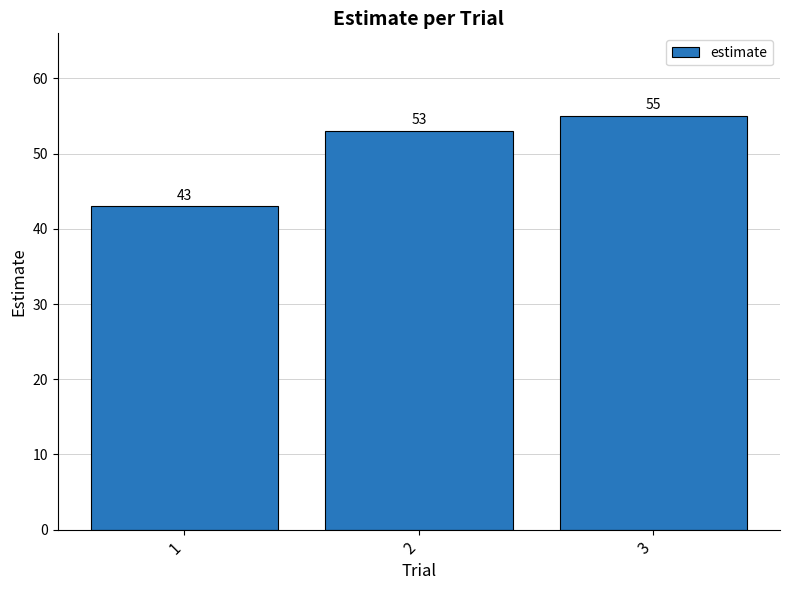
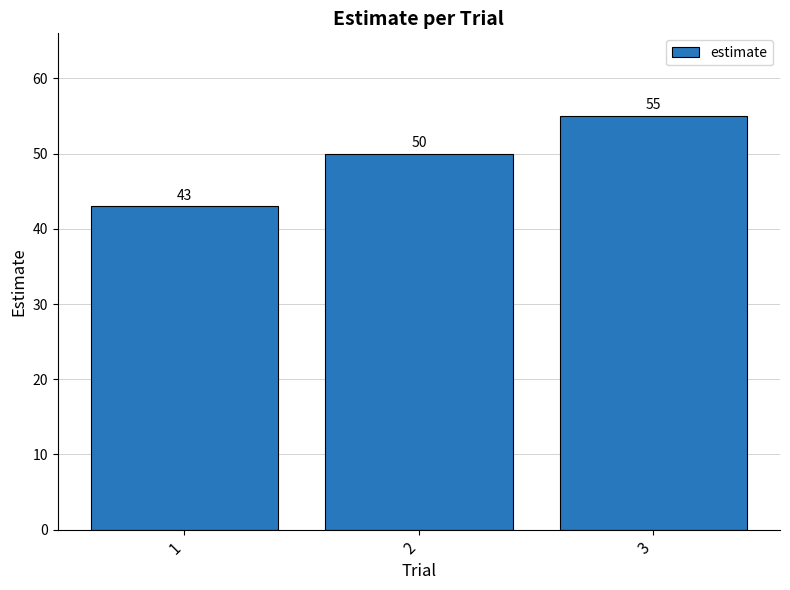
2: 53 -> 50
